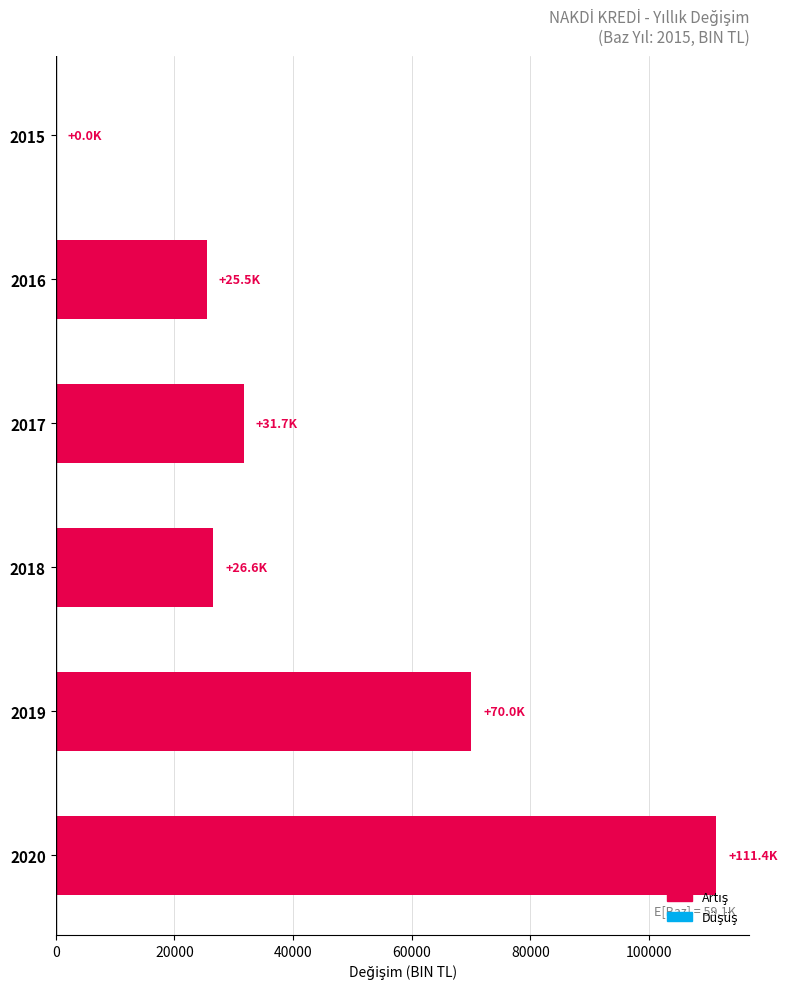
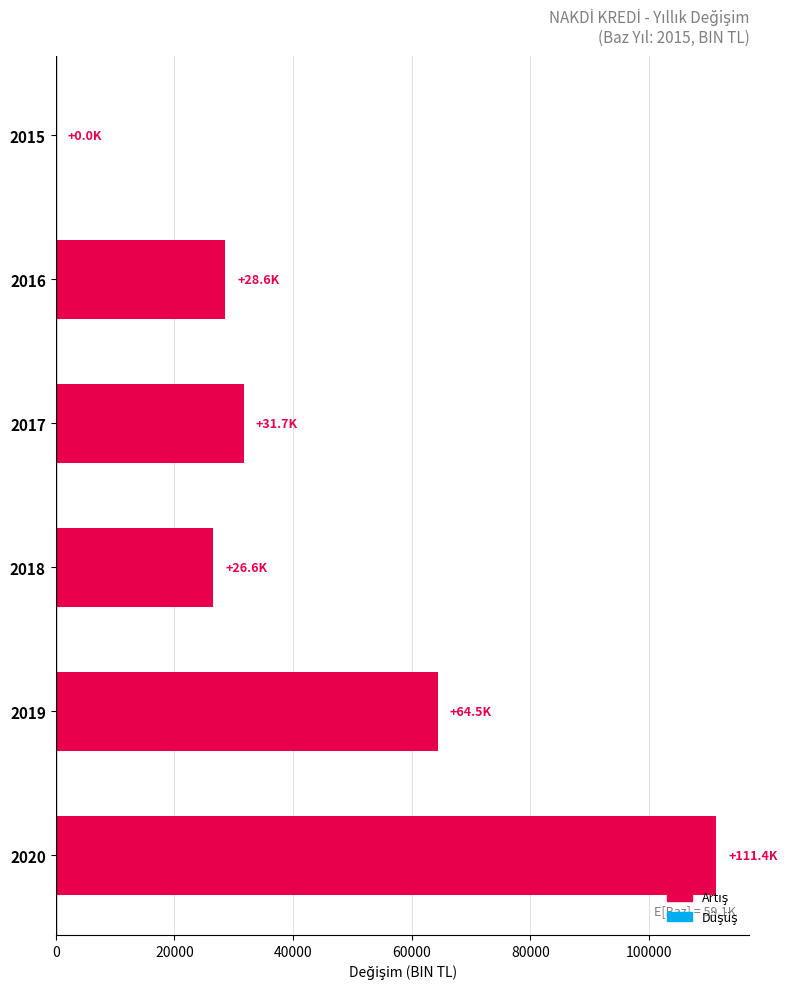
2016: +25.5K -> +28.6K
2019: +70.0K -> +64.5K
